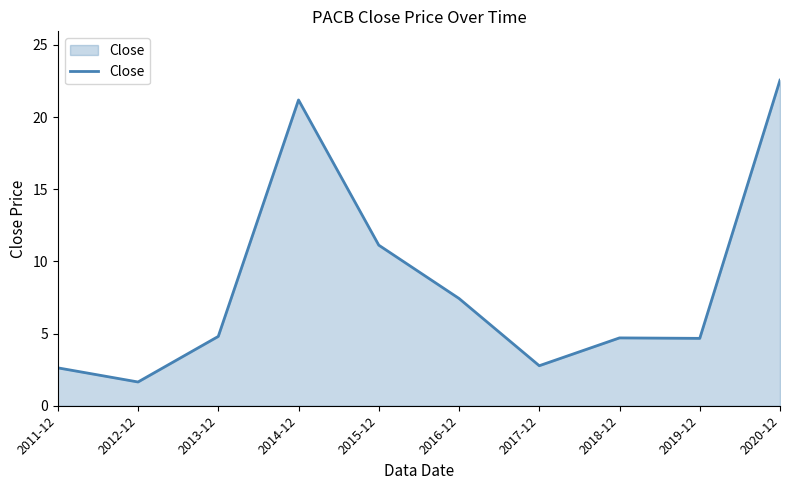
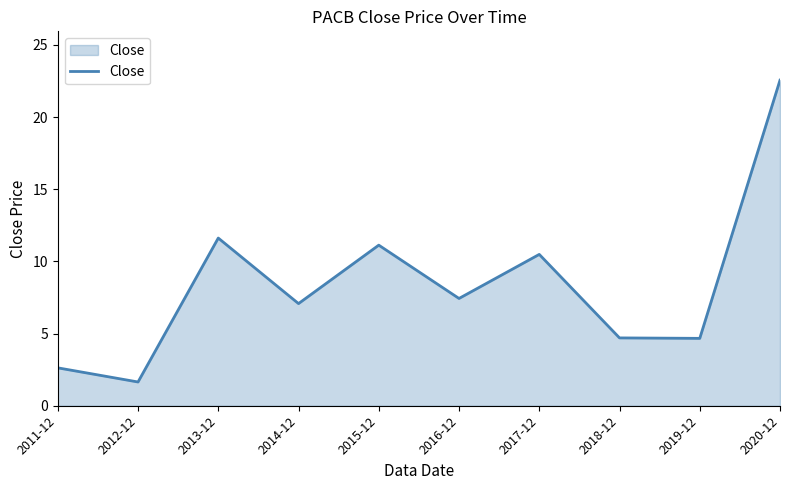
2013-12: 4.8 -> 11.6
2014-12: 21.2 -> 7.1
2017-12: 2.8 -> 10.5
